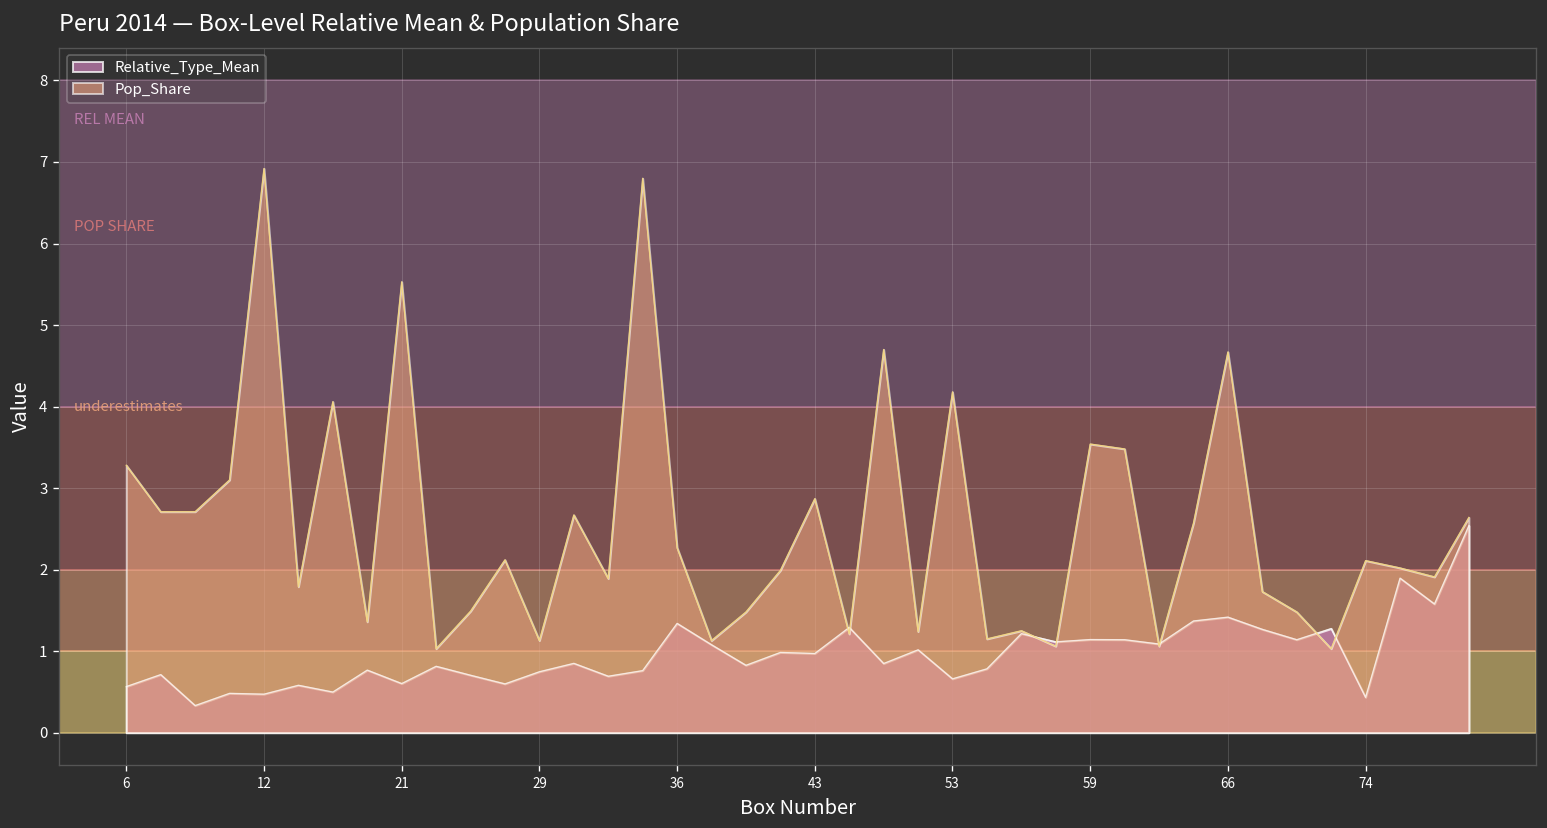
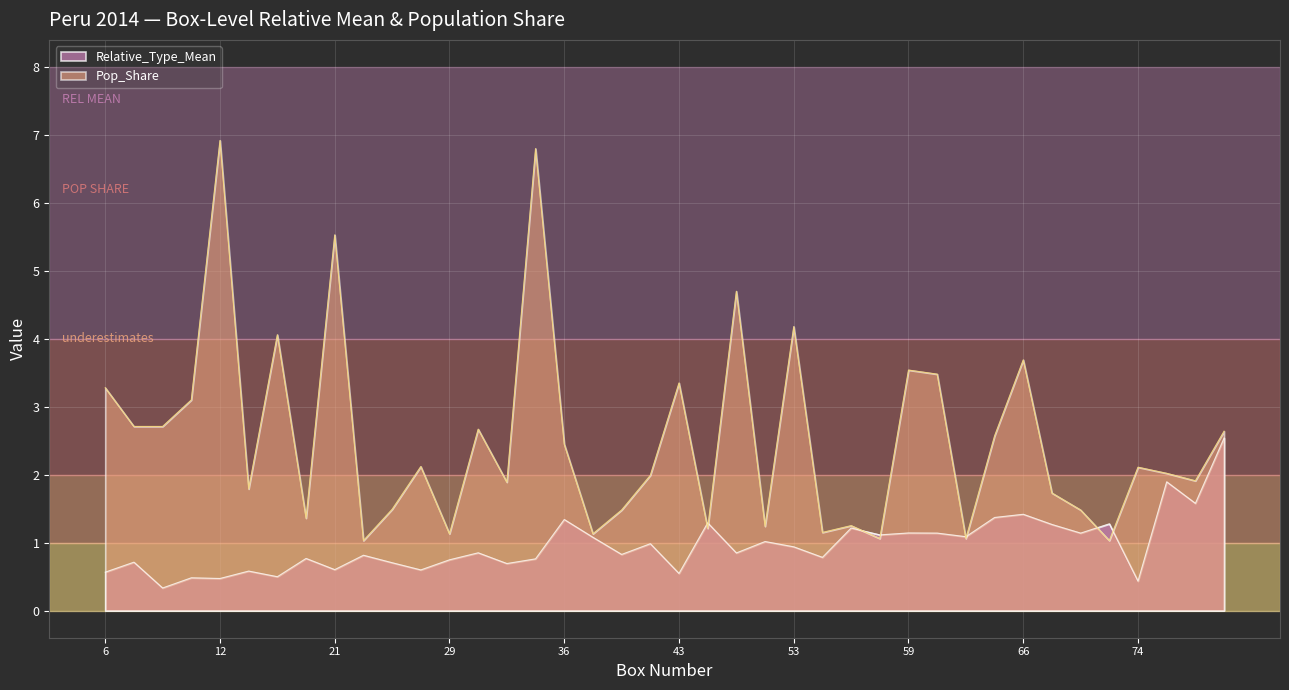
Pop_Share, 36: 2.3 -> 2.5
Relative_Type_Mean, 43: 1.0 -> 0.5
Pop_Share, 43: 2.9 -> 3.4
Relative_Type_Mean, 53: 0.7 -> 0.9
Pop_Share, 66: 4.7 -> 3.7
